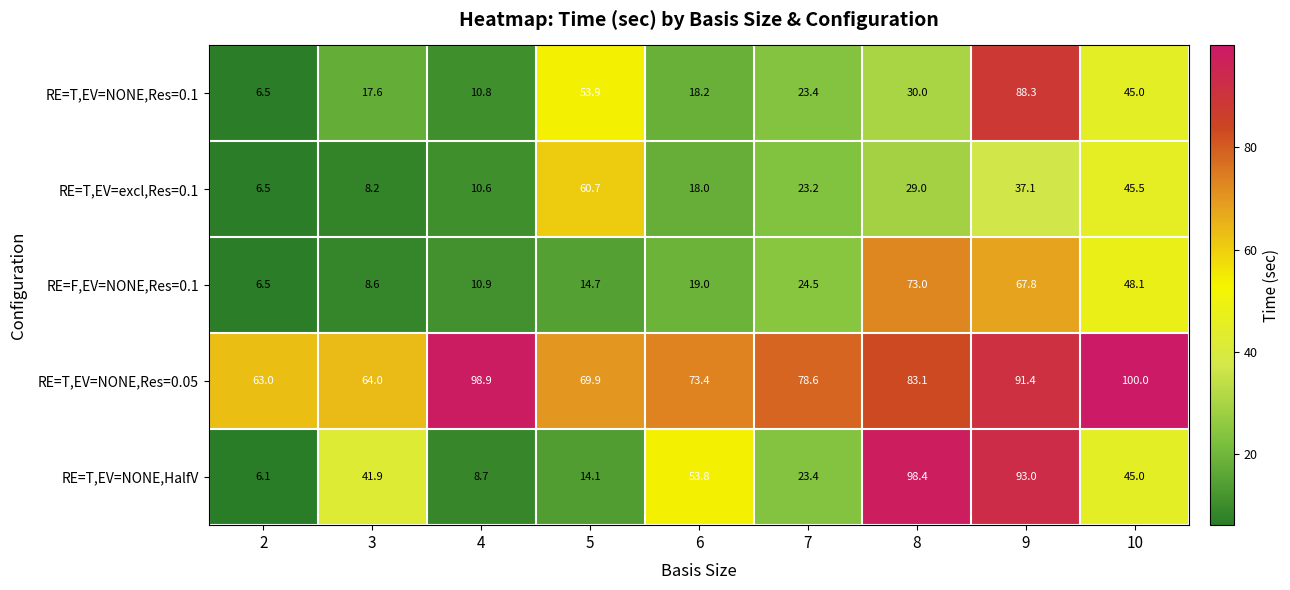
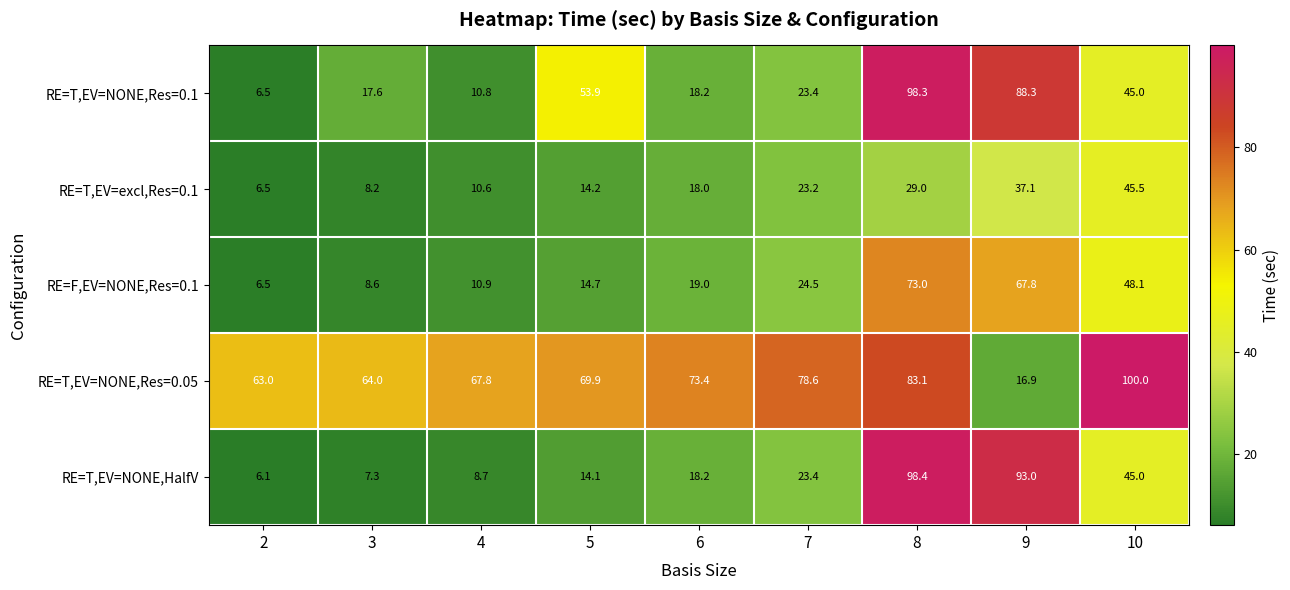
RE=T,EV=NONE,Res=0.1, 8: 30.0 -> 98.3
RE=T,EV=excl,Res=0.1, 5: 60.7 -> 14.2
RE=T,EV=NONE,Res=0.05, 4: 98.9 -> 67.8
RE=T,EV=NONE,Res=0.05, 9: 91.4 -> 16.9
RE=T,EV=NONE,HalfV, 3: 41.9 -> 7.3
RE=T,EV=NONE,HalfV, 6: 53.8 -> 18.2
